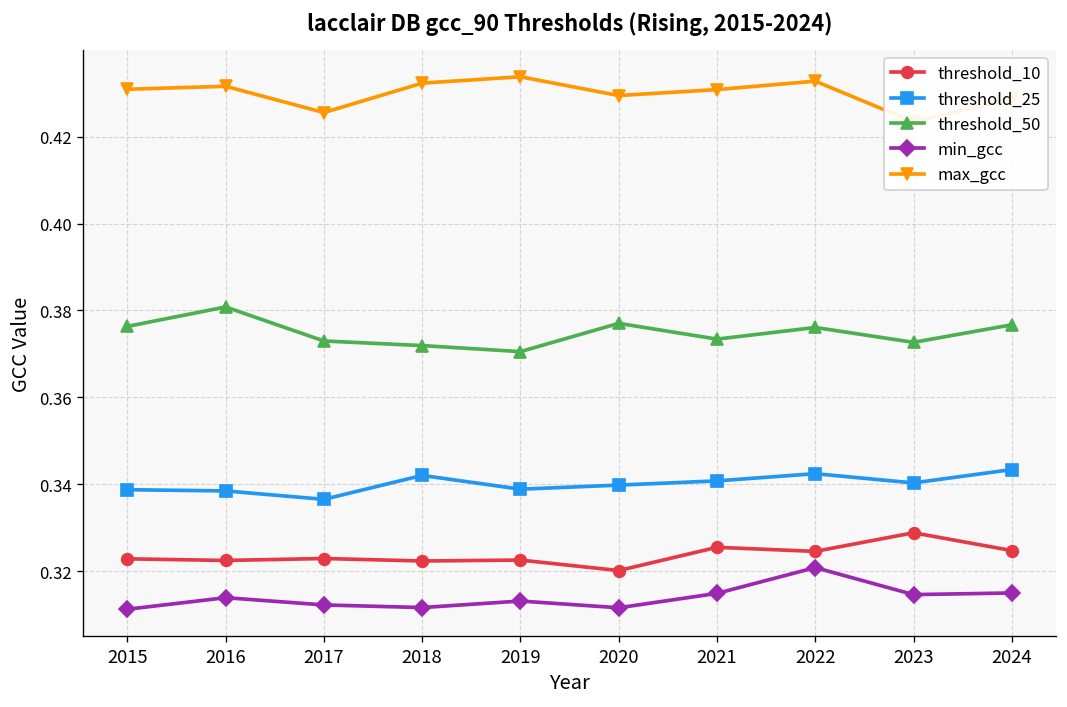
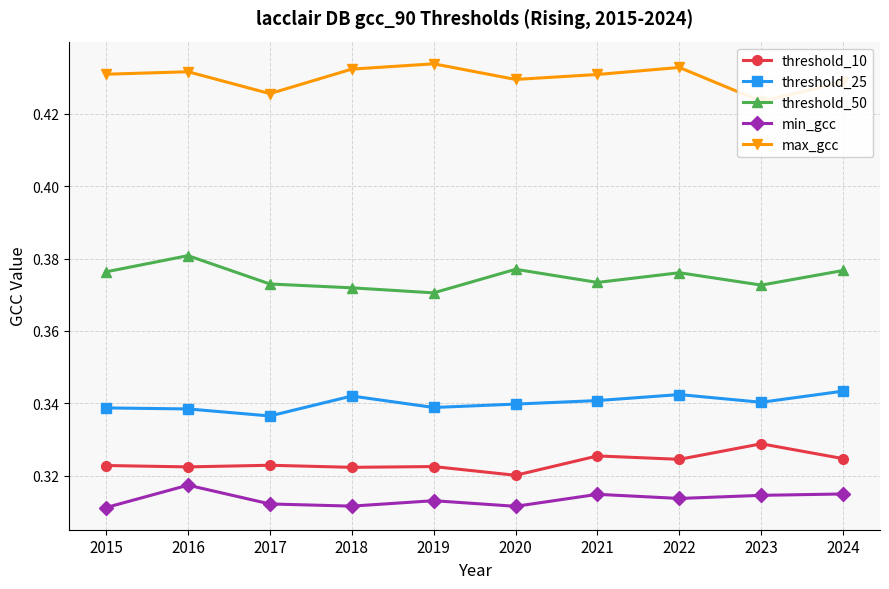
min_gcc, 2016: 0.314 -> 0.317
min_gcc, 2022: 0.321 -> 0.314
